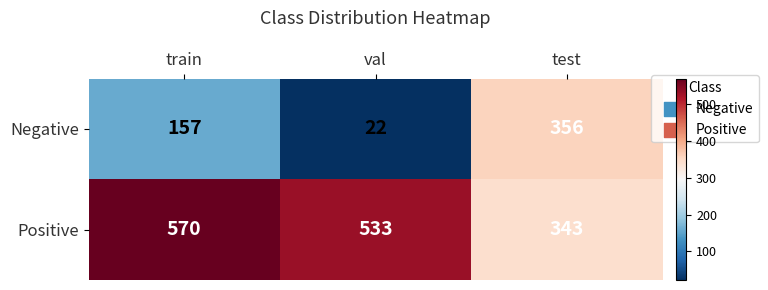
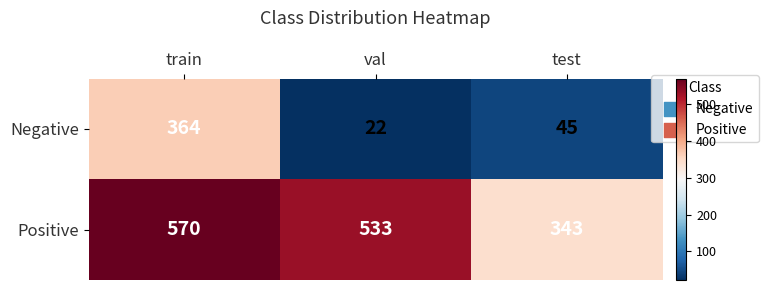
Negative, train: 157 -> 364
Negative, test: 356 -> 45
